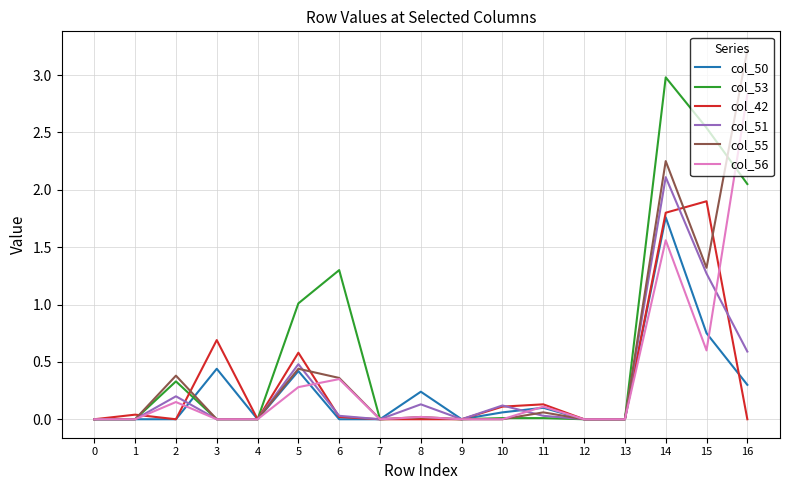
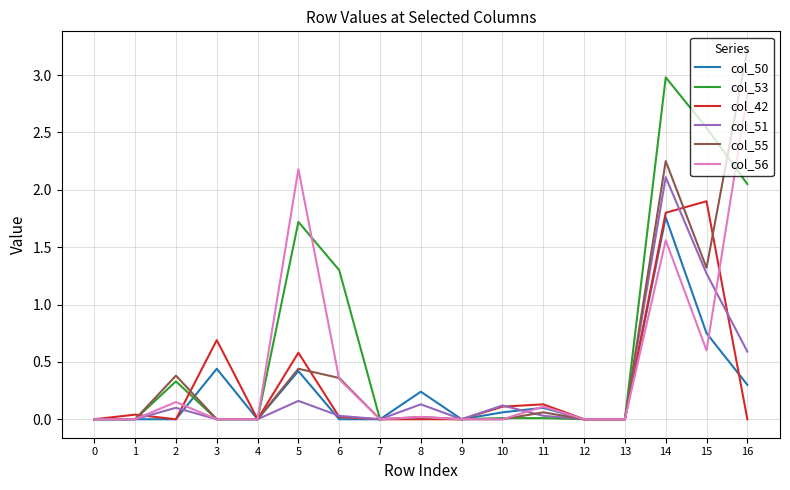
col_51, 2: 0.2 -> 0.1
col_53, 5: 1.01 -> 1.72
col_51, 5: 0.48 -> 0.16
col_56, 5: 0.28 -> 2.18
